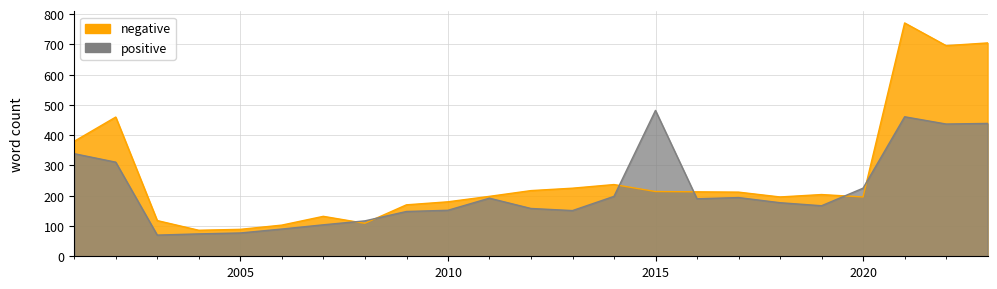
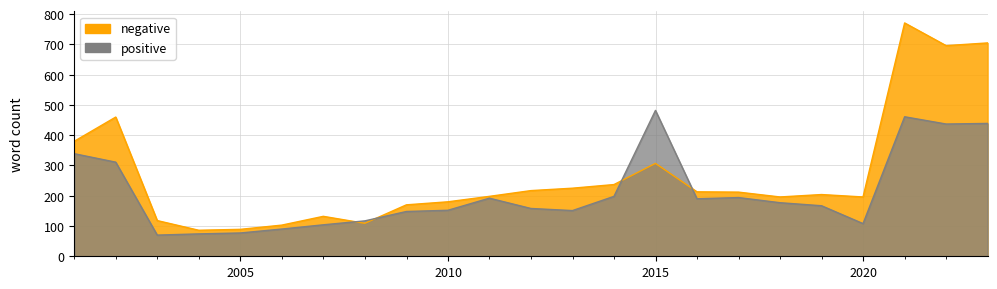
negative, 2015: 210 -> 310
positive, 2020: 230 -> 110
